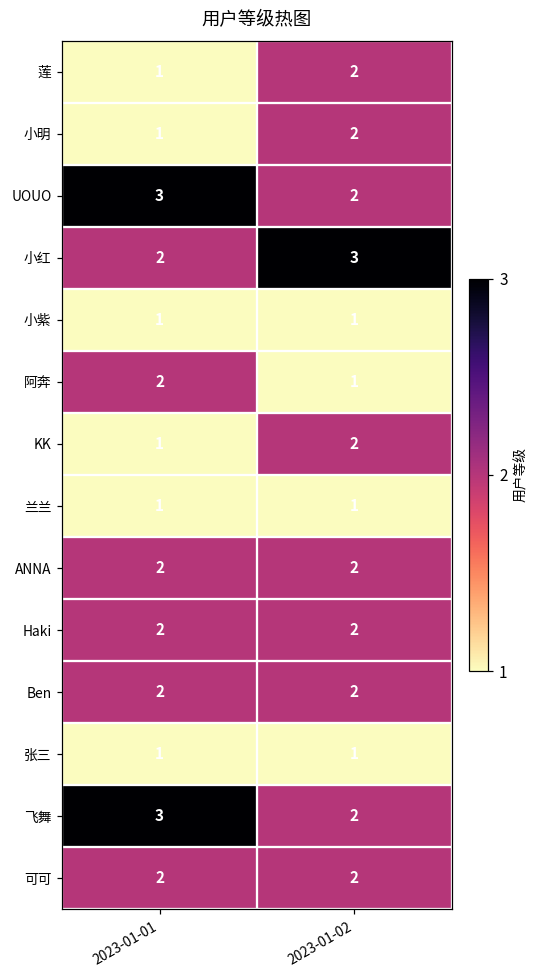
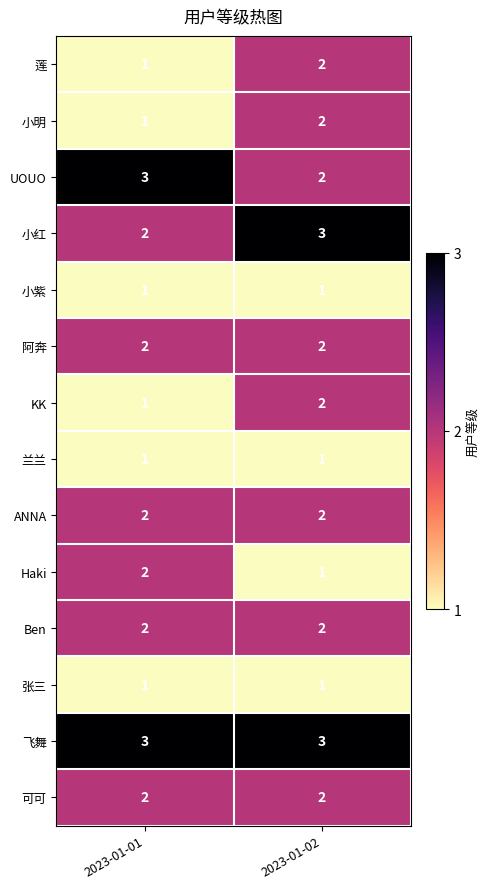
阿奔, 2023-01-02: 1 -> 2
Haki, 2023-01-02: 2 -> 1
飞舞, 2023-01-02: 2 -> 3
